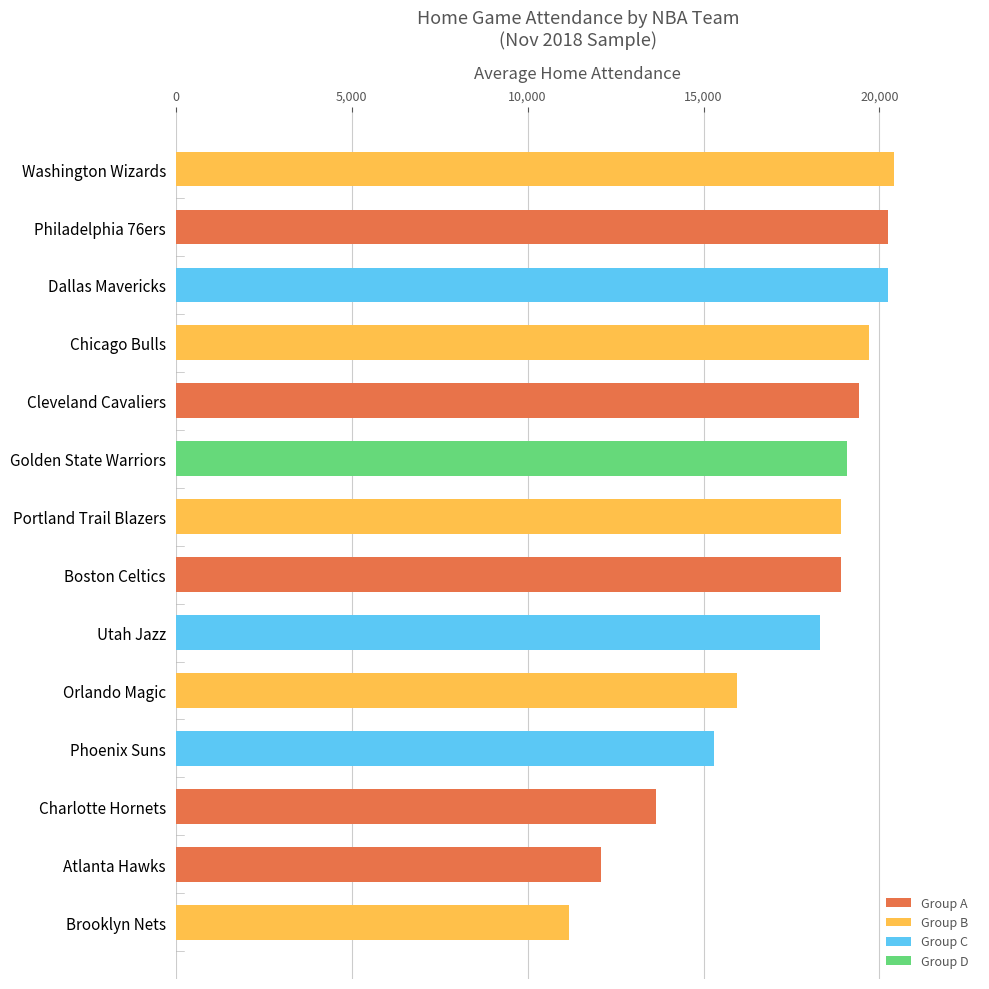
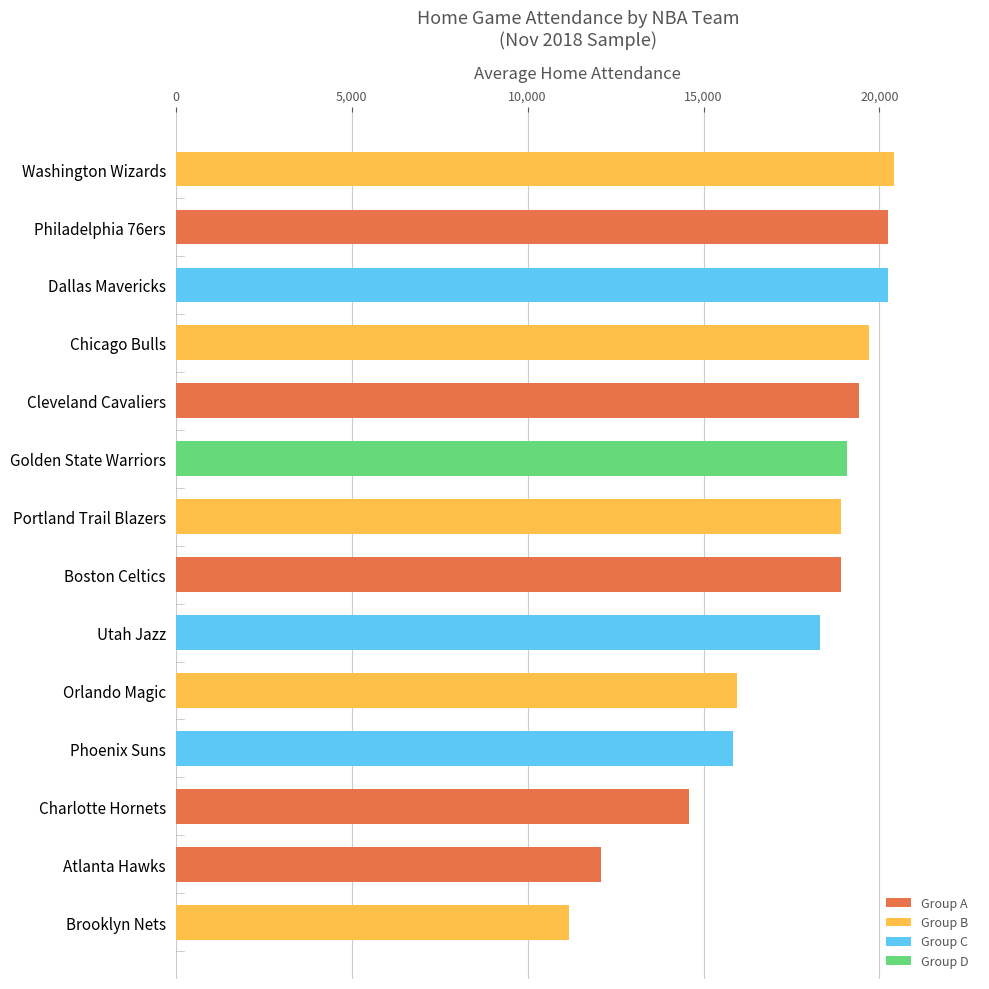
Phoenix Suns: 15,300 -> 15,800
Charlotte Hornets: 13,700 -> 14,600
